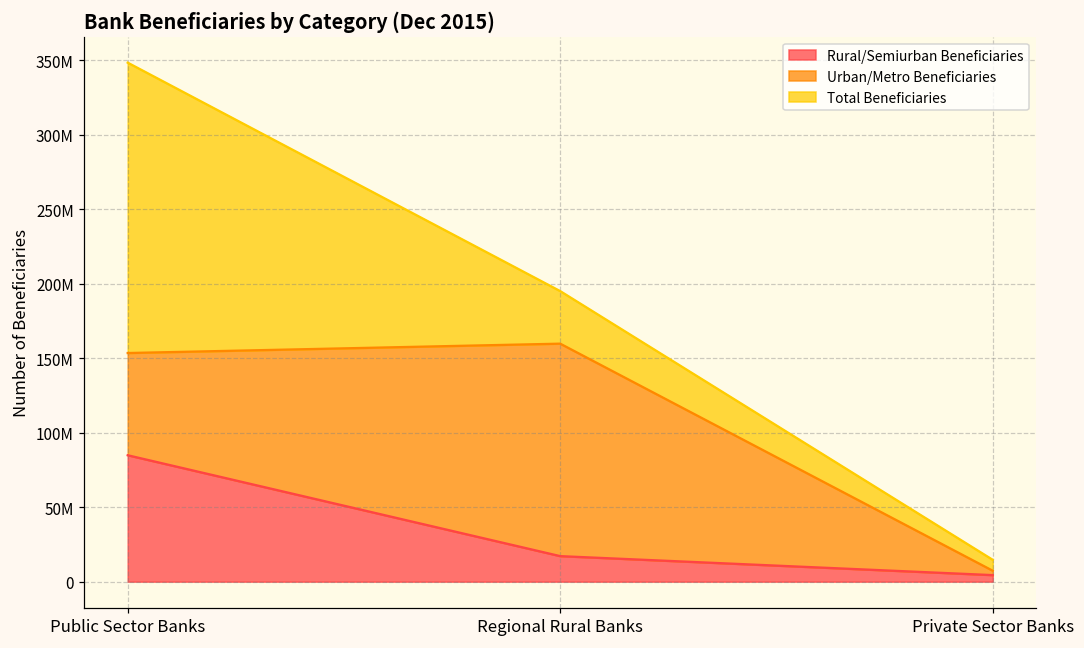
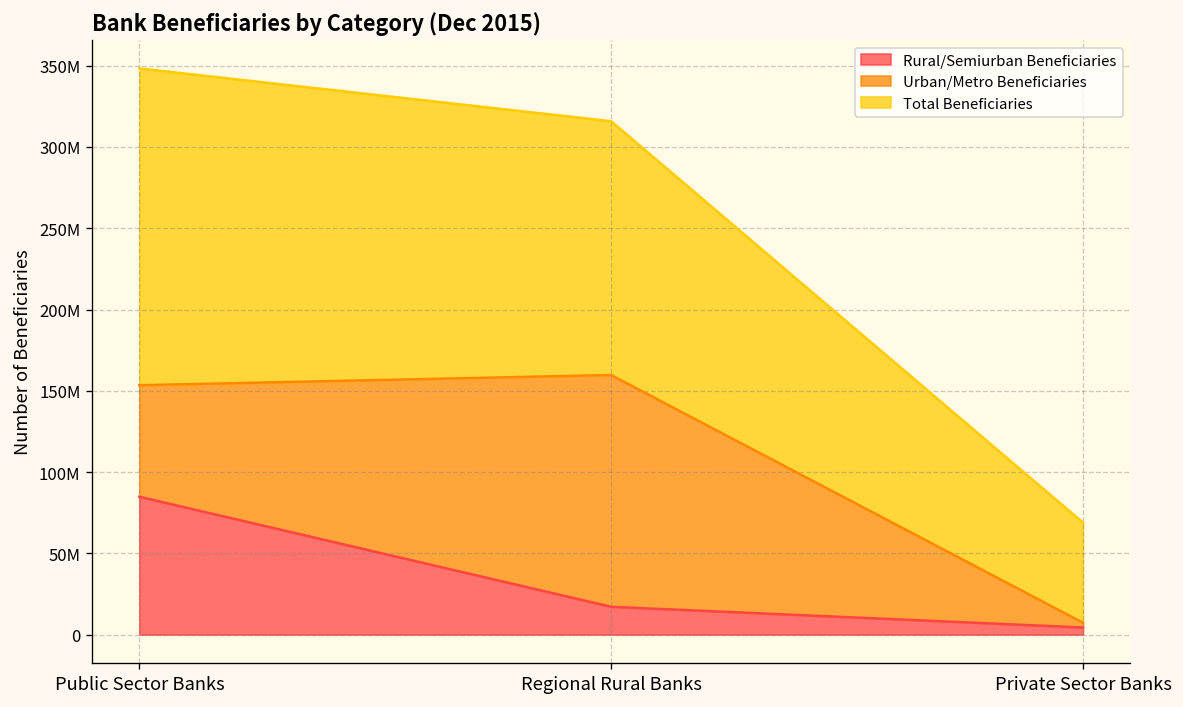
Total Beneficiaries, Regional Rural Banks: 35000000 -> 156000000
Total Beneficiaries, Private Sector Banks: 7000000 -> 62000000
